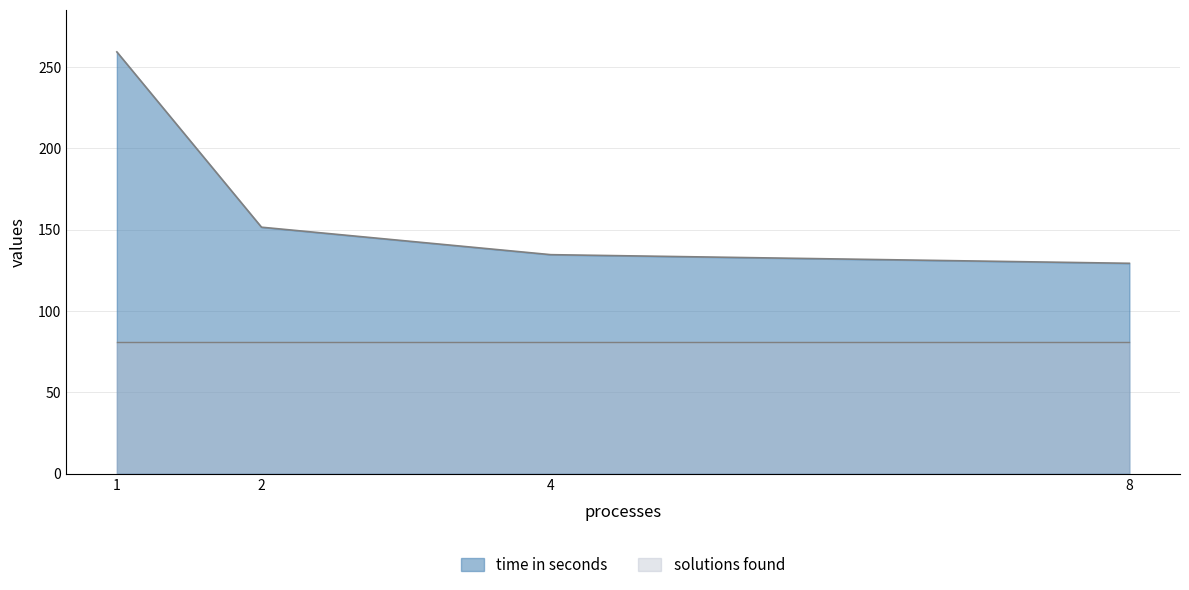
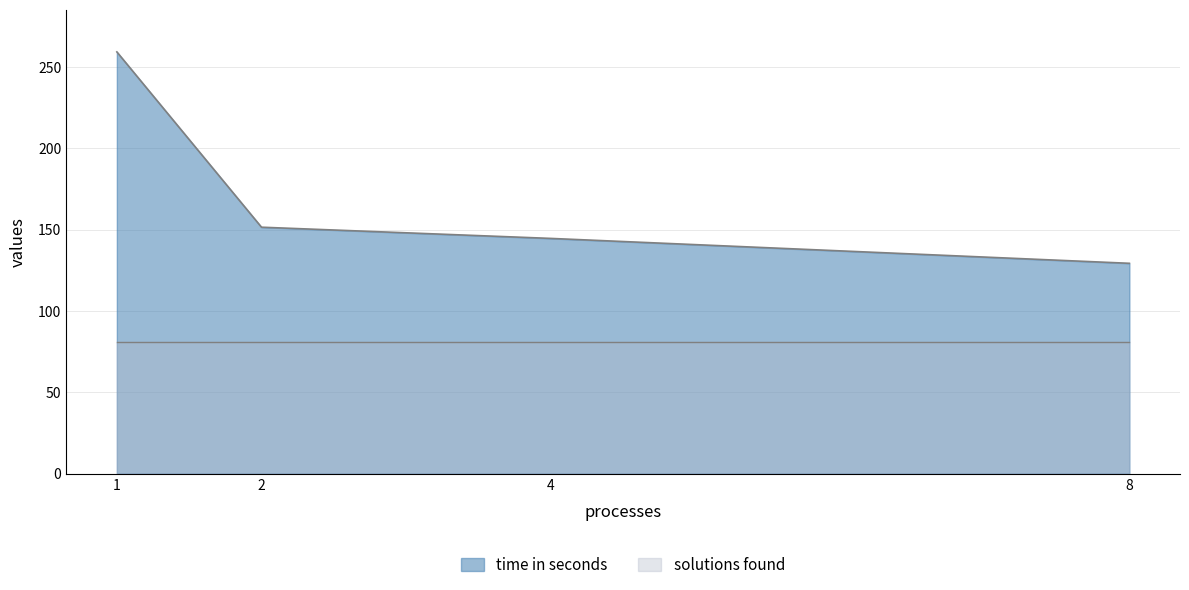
time in seconds, 4: 135 -> 145
